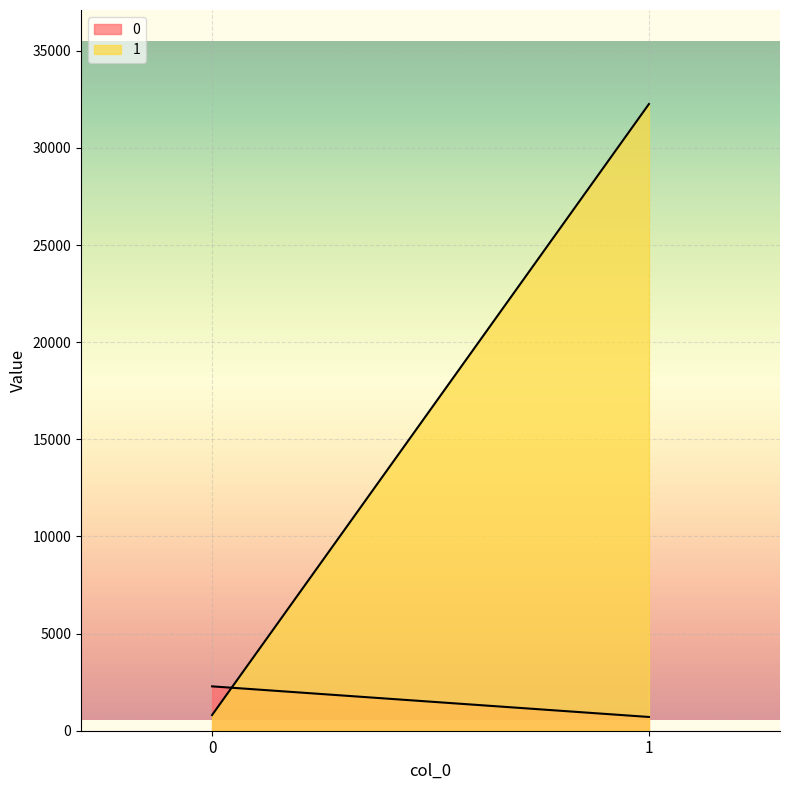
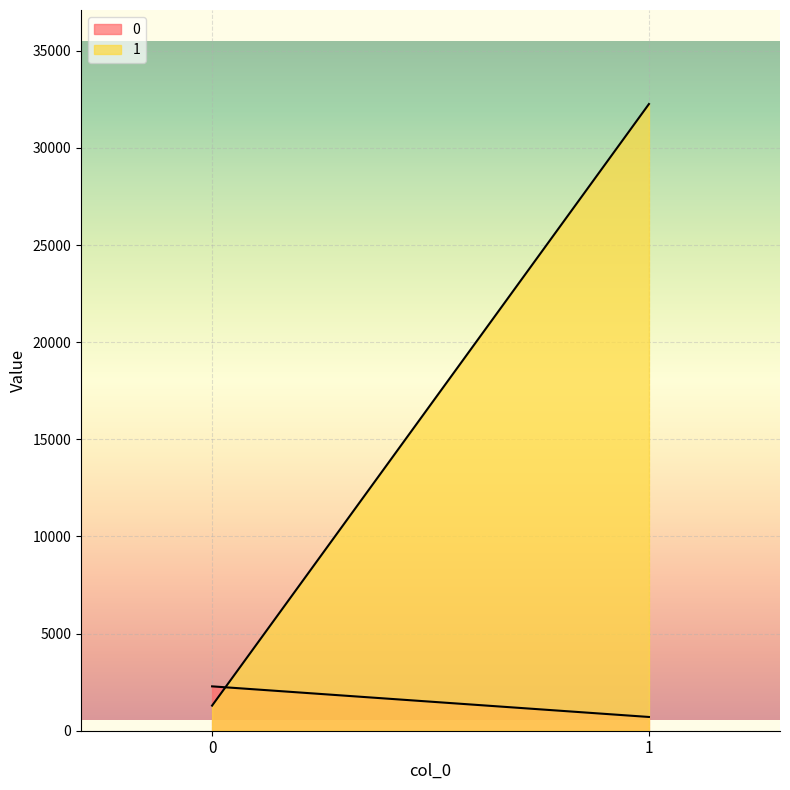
1, 0: 800 -> 1300
